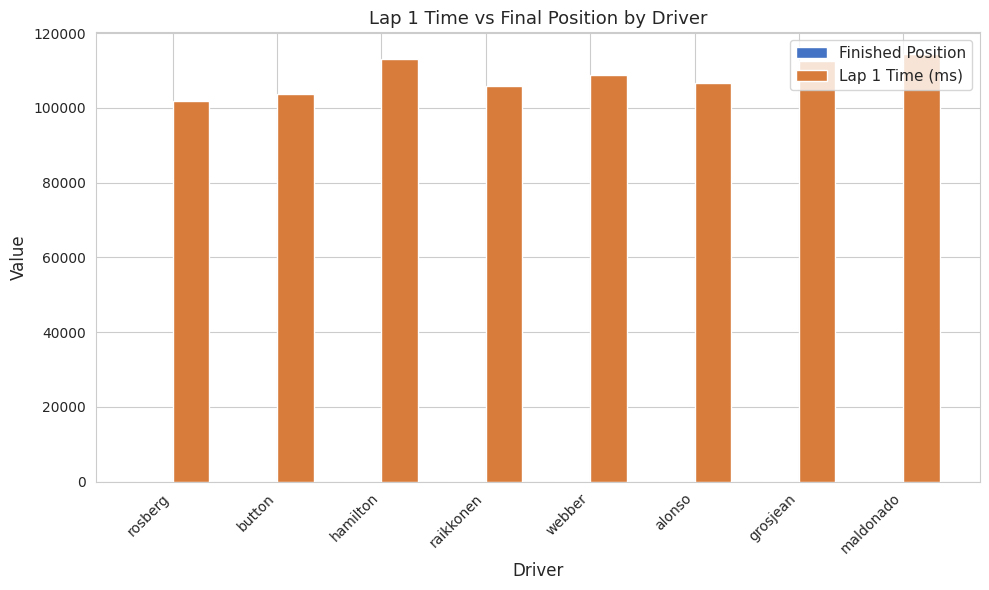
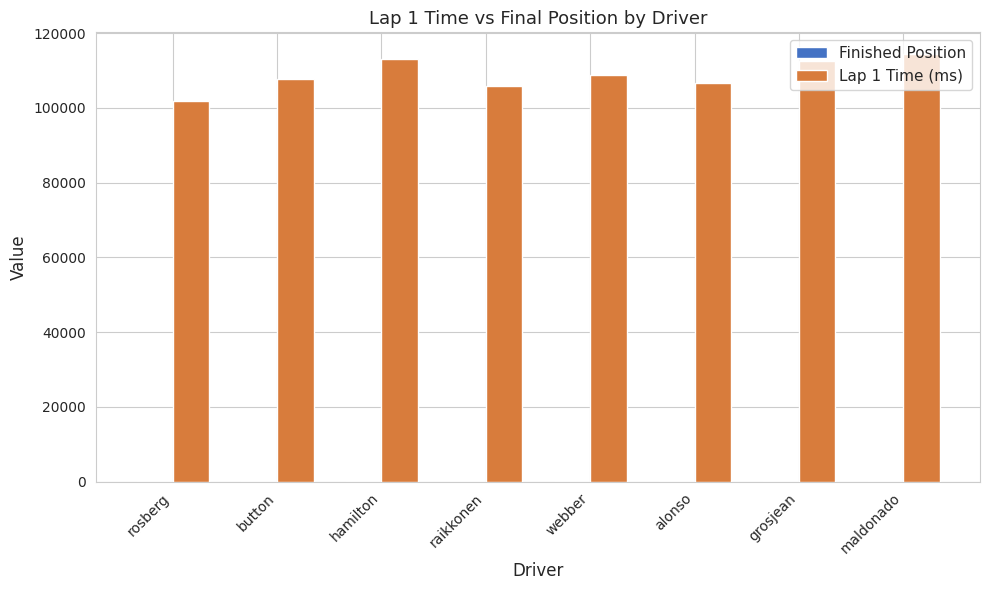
Lap 1 Time (ms), button: 104000 -> 108000
